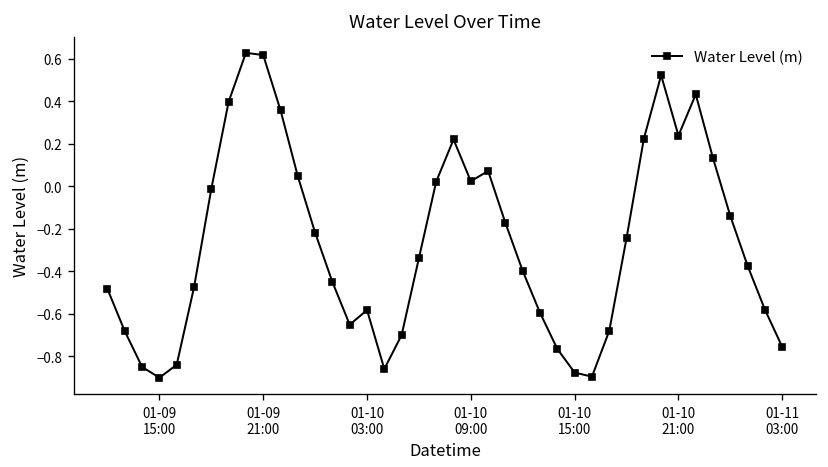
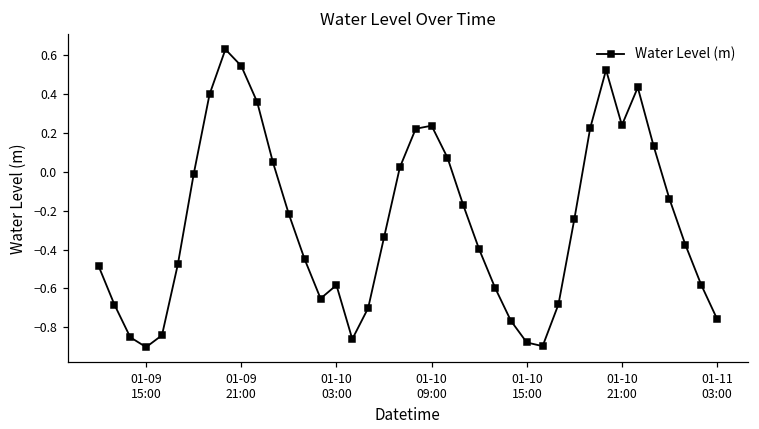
01-09 21:00: 0.62 -> 0.54
01-10 09:00: 0.02 -> 0.24
